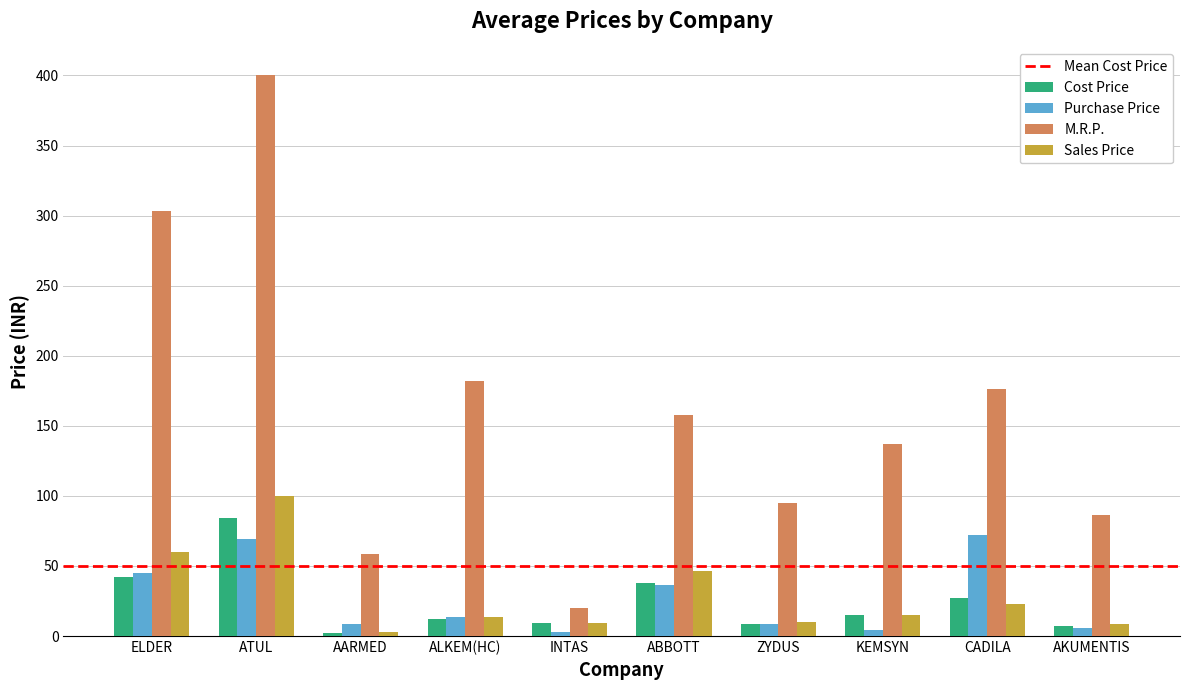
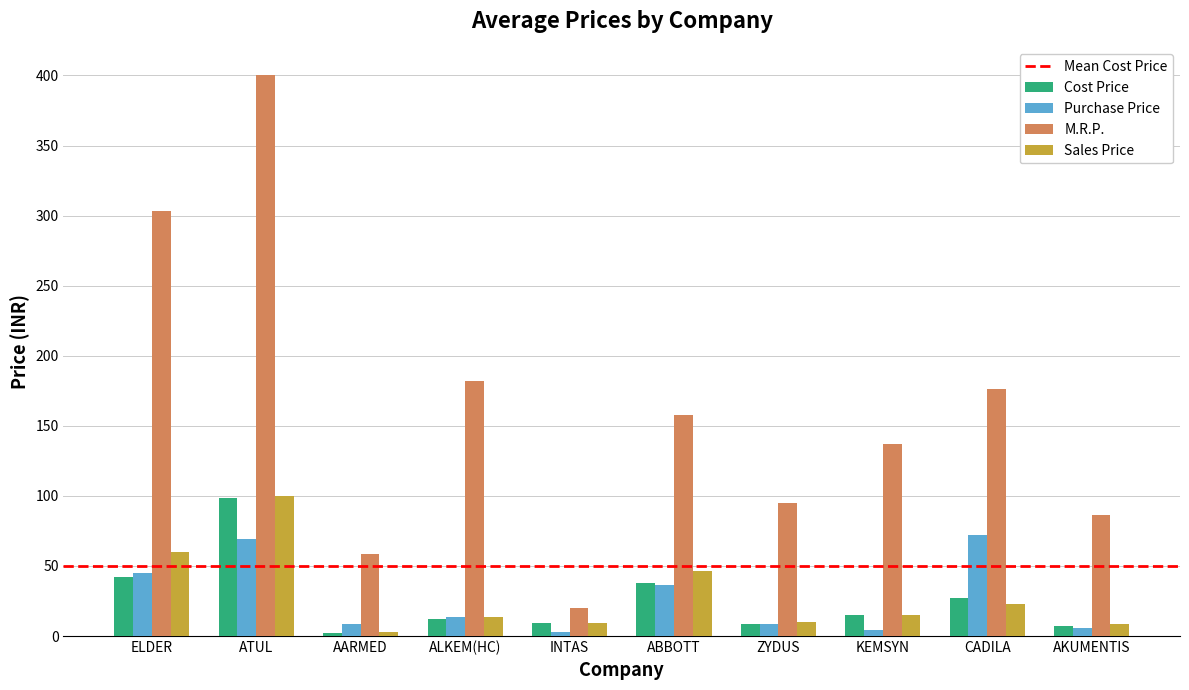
Cost Price, ATUL: 84 -> 98
